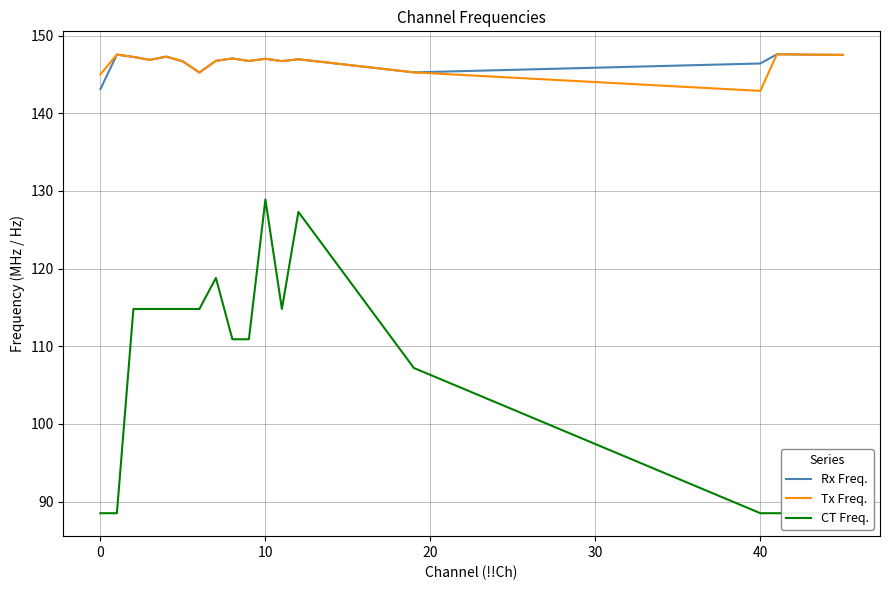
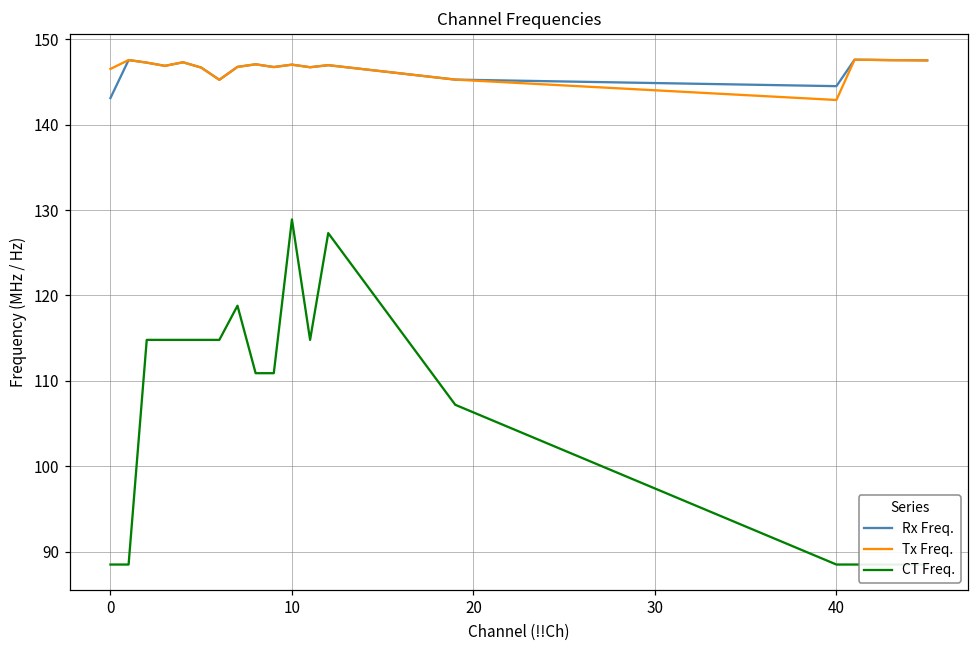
Tx Freq., 0: 145 -> 147
Rx Freq., 40: 146 -> 145
